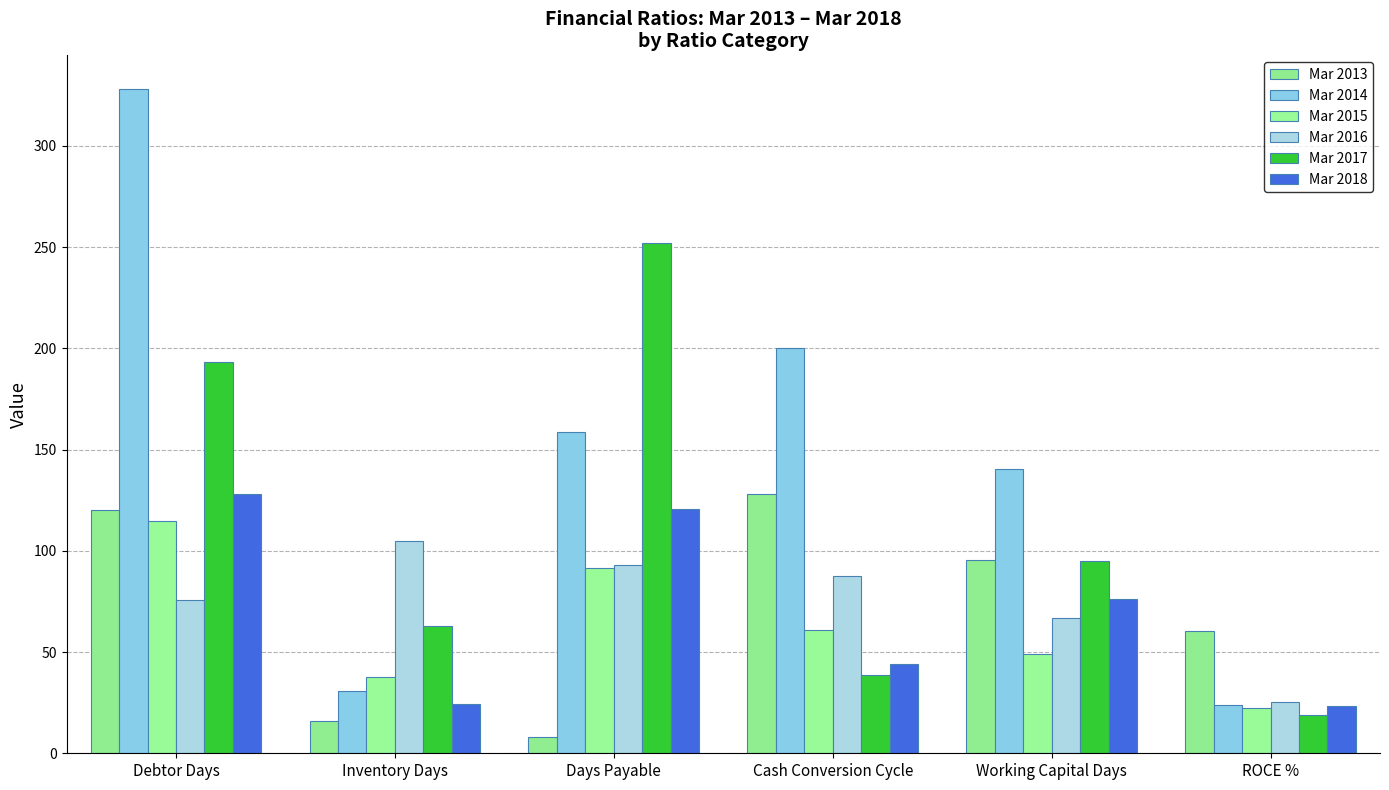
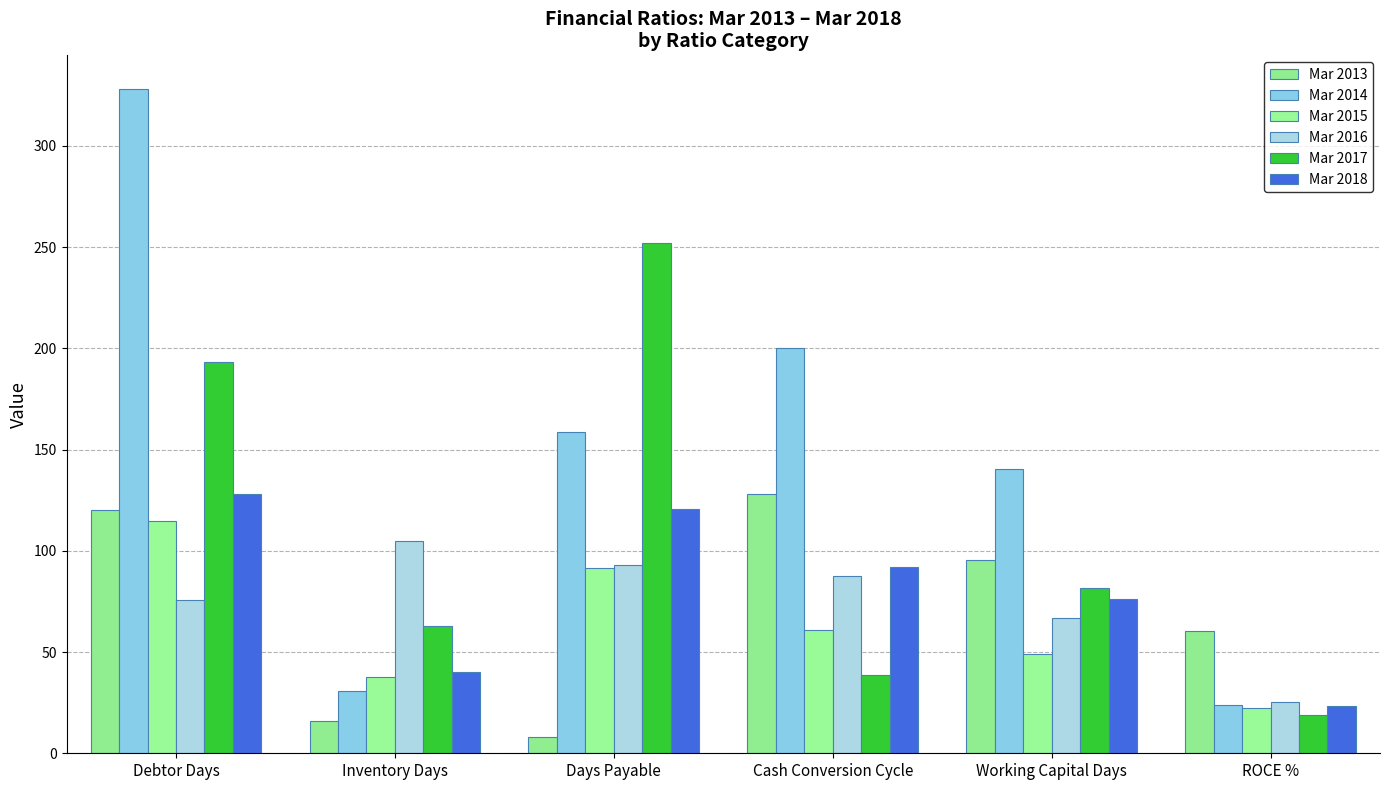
Mar 2018, Inventory Days: 24 -> 40
Mar 2018, Cash Conversion Cycle: 44 -> 92
Mar 2017, Working Capital Days: 95 -> 81
